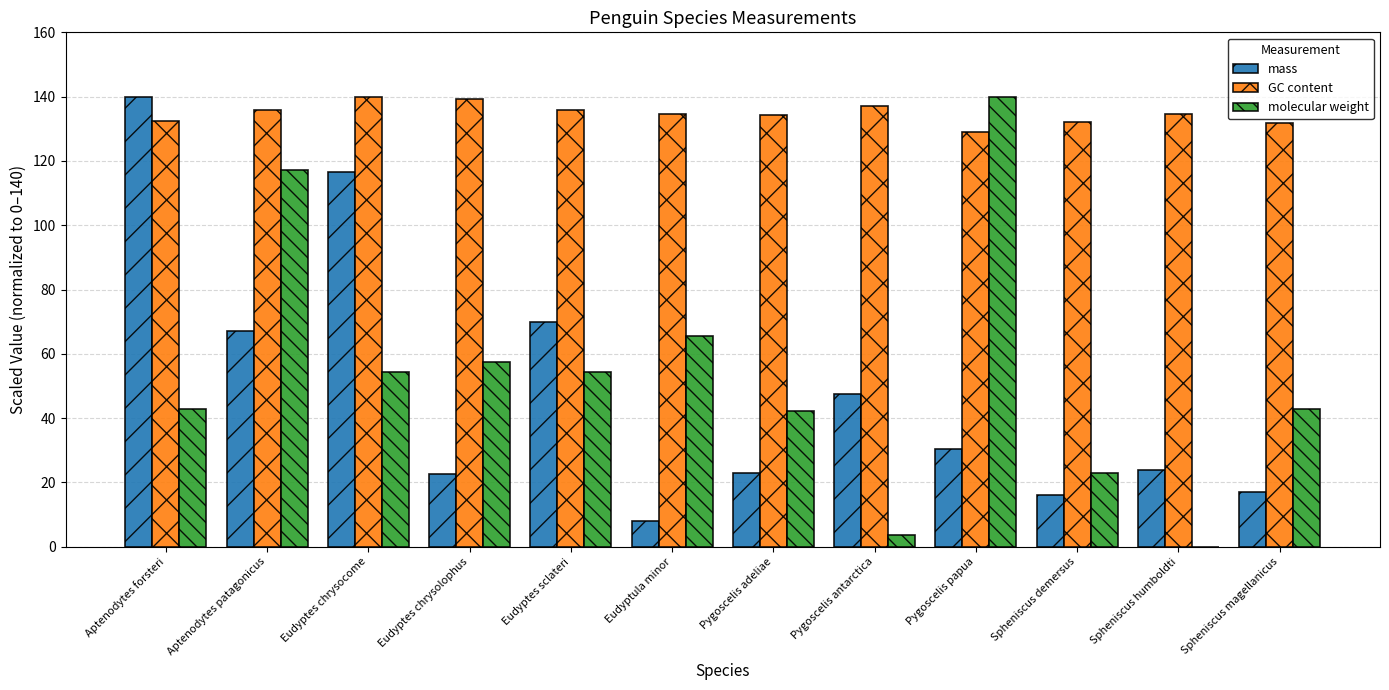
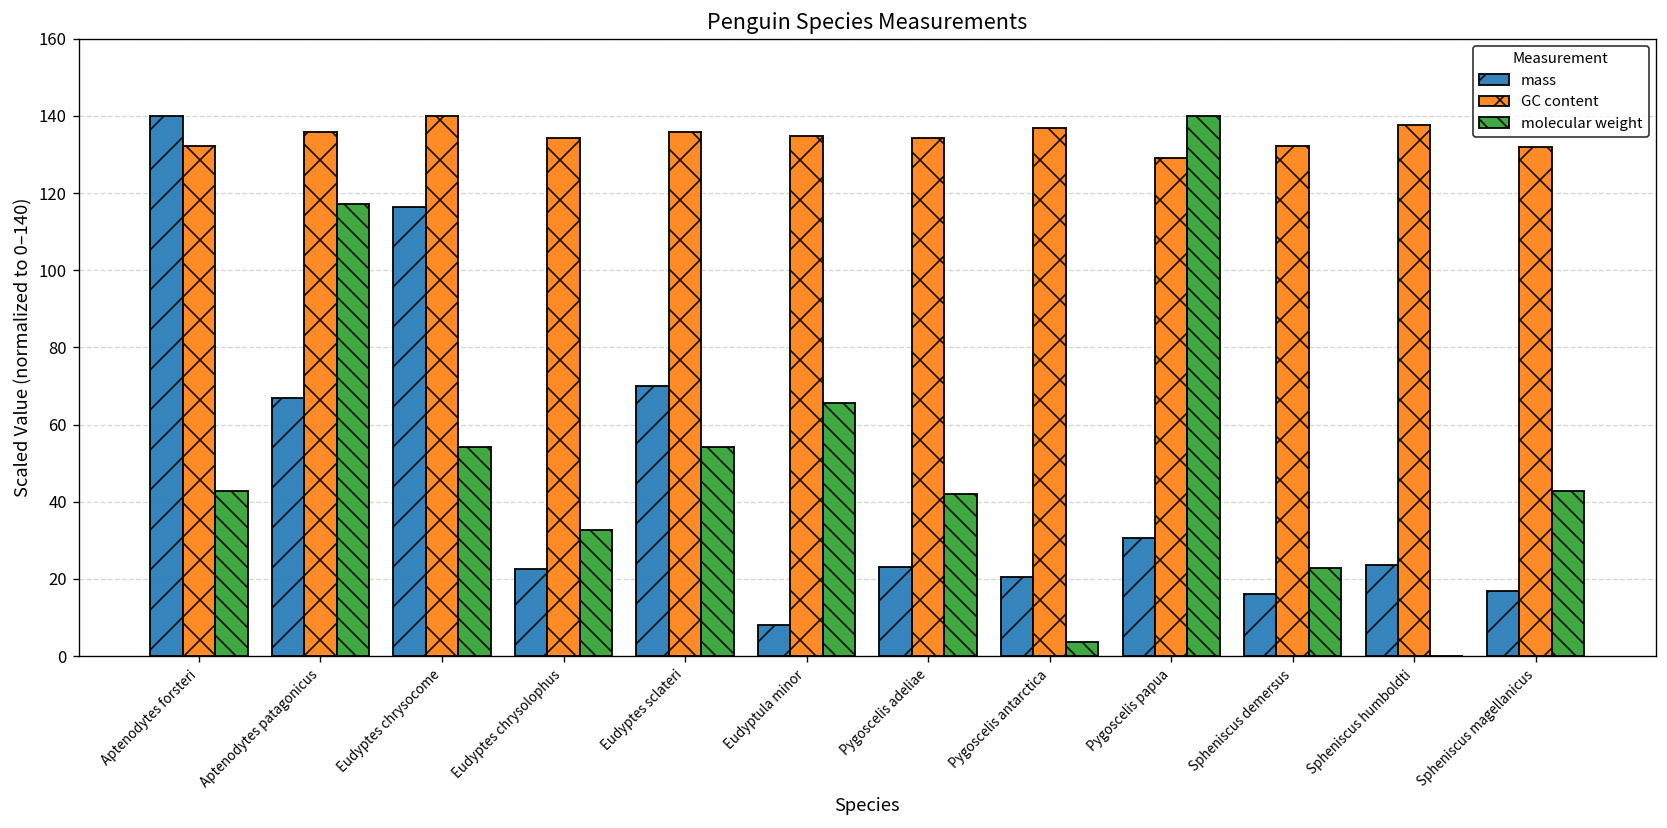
GC content, Eudyptes chrysolophus: 139 -> 134
molecular weight, Eudyptes chrysolophus: 58 -> 33
mass, Pygoscelis antarctica: 48 -> 20
GC content, Spheniscus humboldti: 135 -> 138
